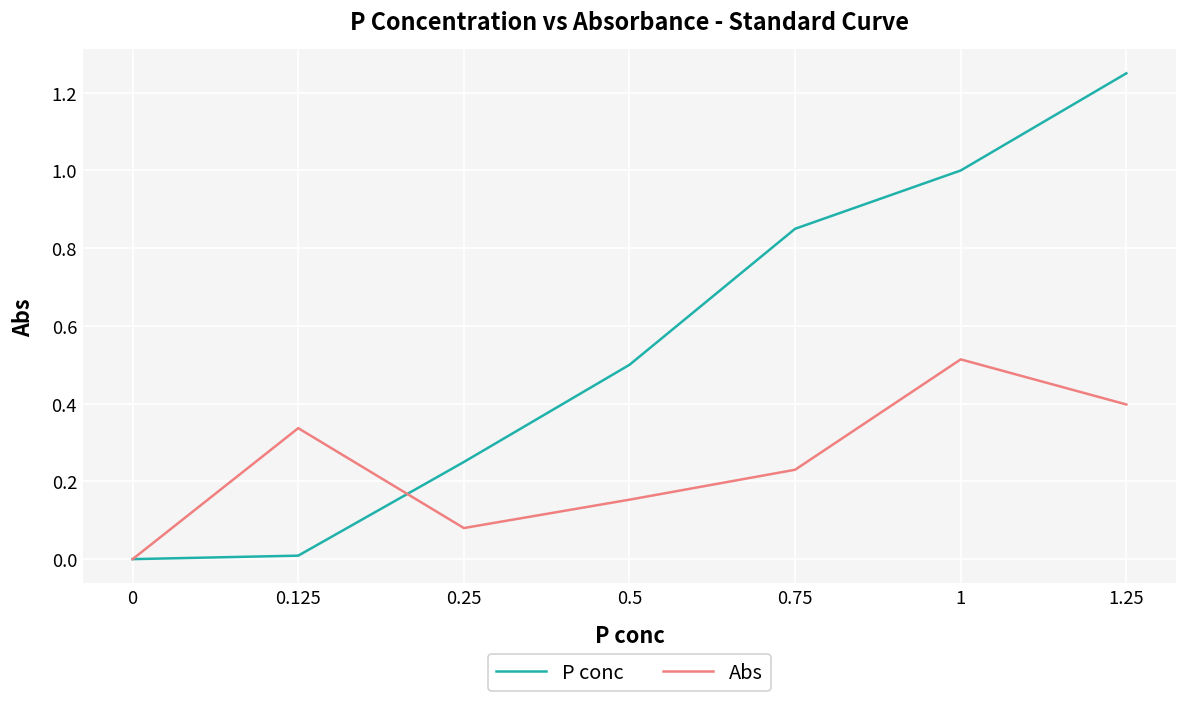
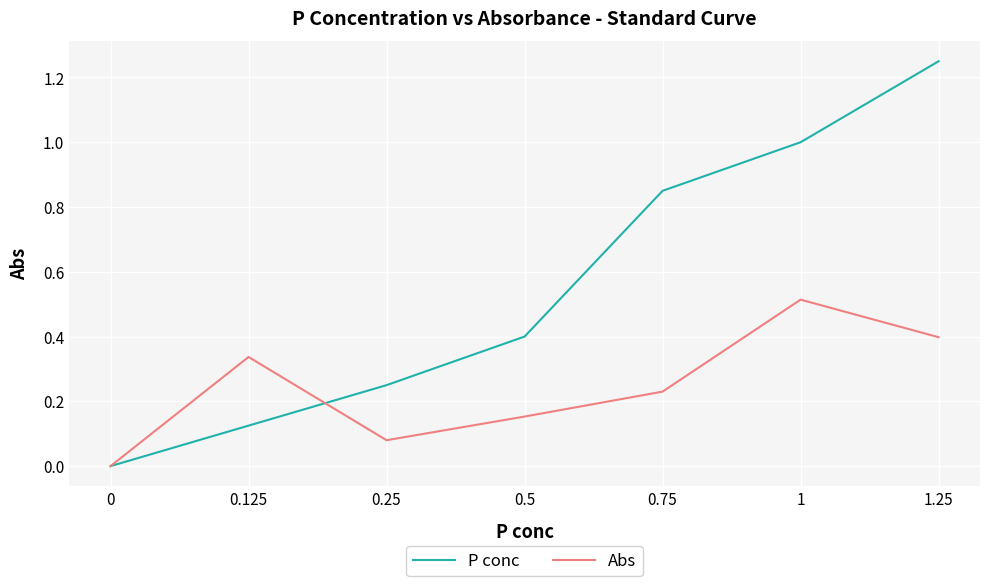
P conc, 0.125: 0.01 -> 0.13
P conc, 0.5: 0.5 -> 0.4
